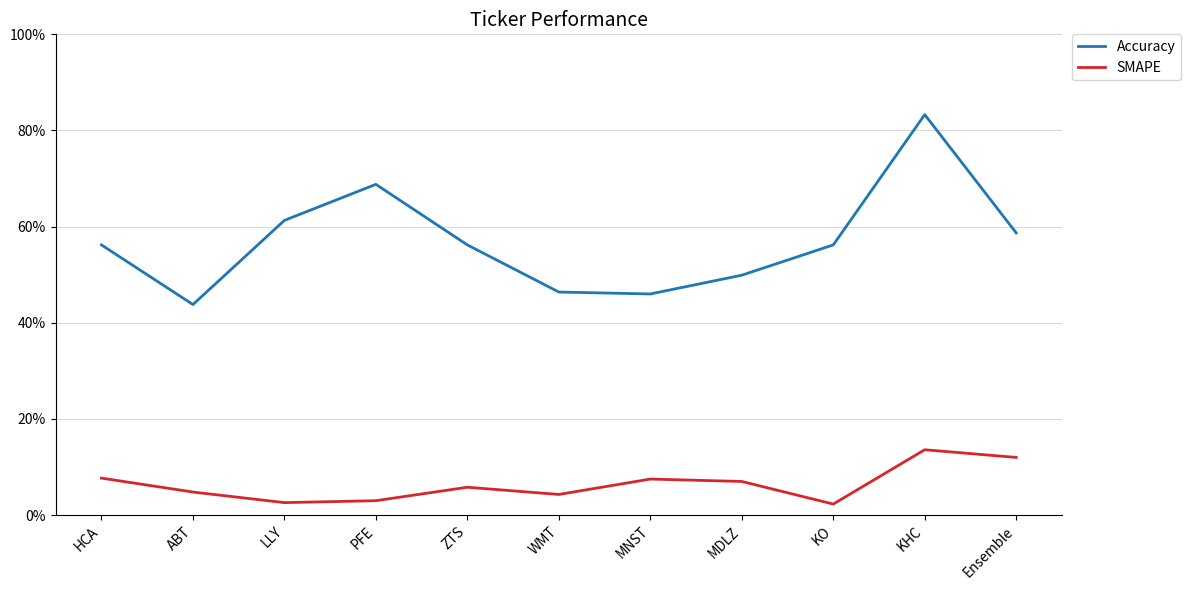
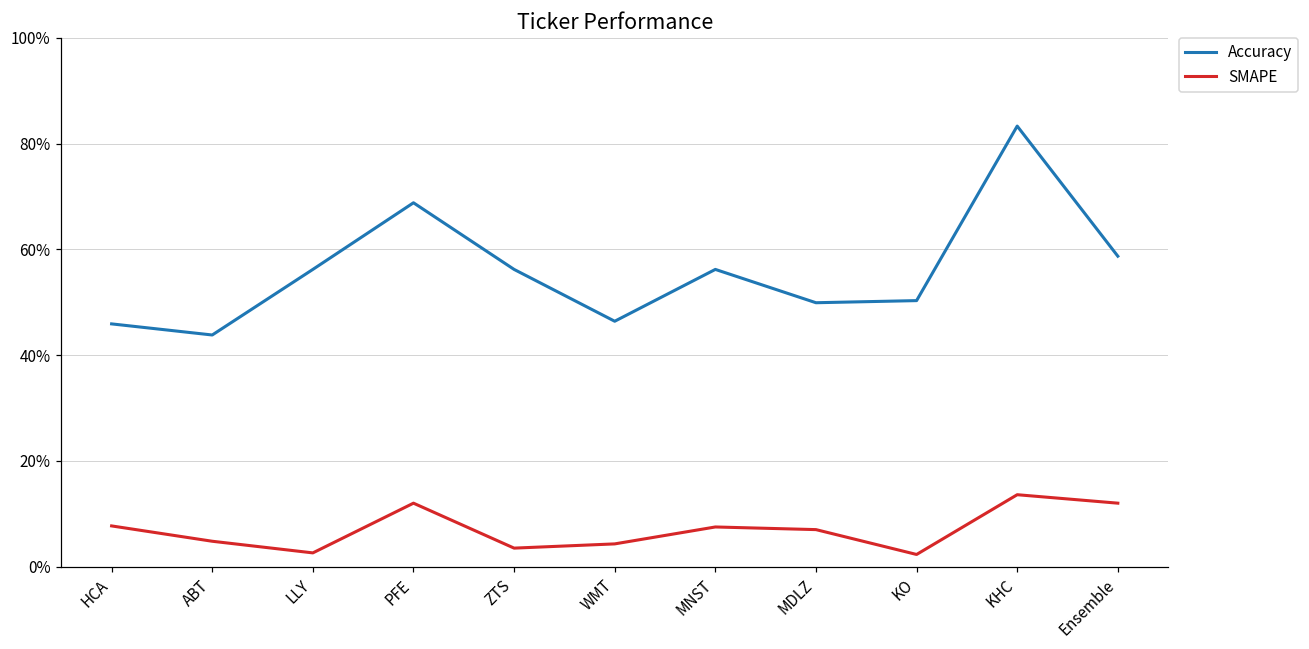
Accuracy, HCA: 56% -> 46%
Accuracy, LLY: 61% -> 56%
SMAPE, PFE: 3% -> 12%
SMAPE, ZTS: 6% -> 4%
Accuracy, MNST: 46% -> 56%
Accuracy, KO: 56% -> 50%
